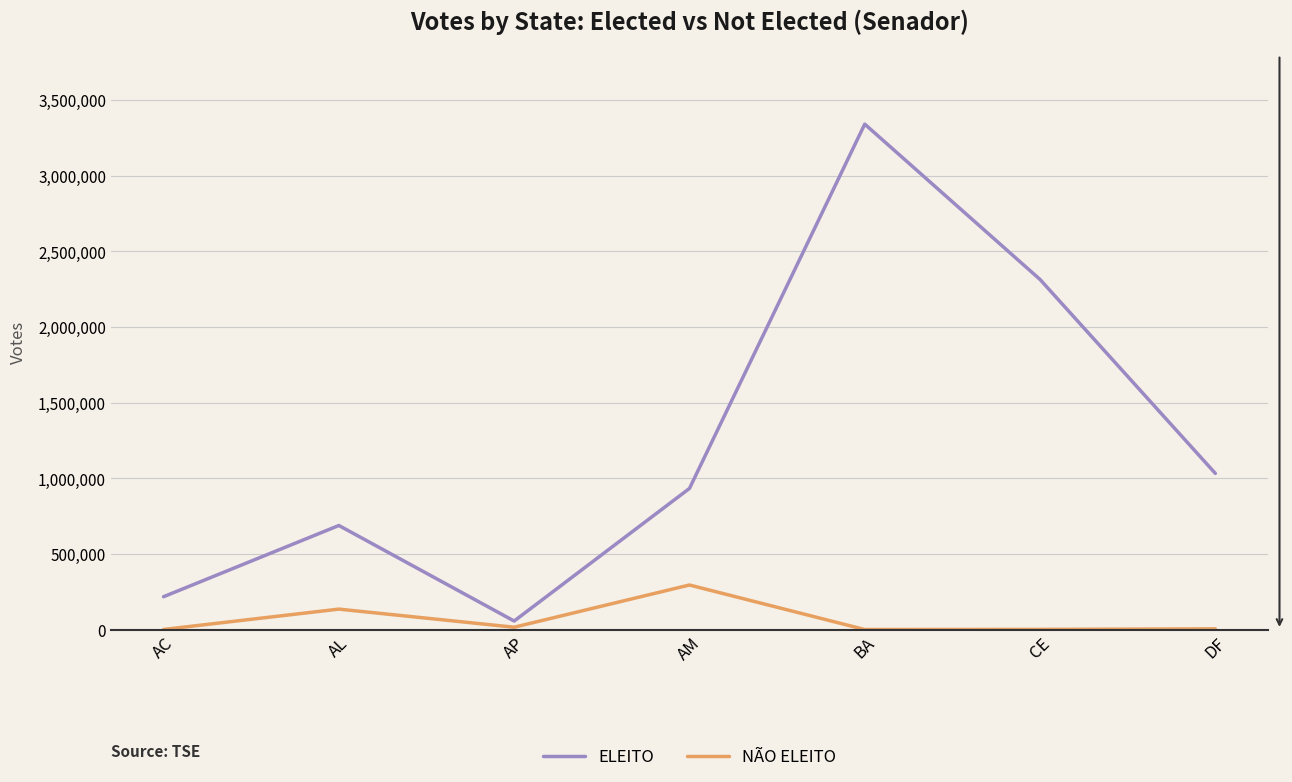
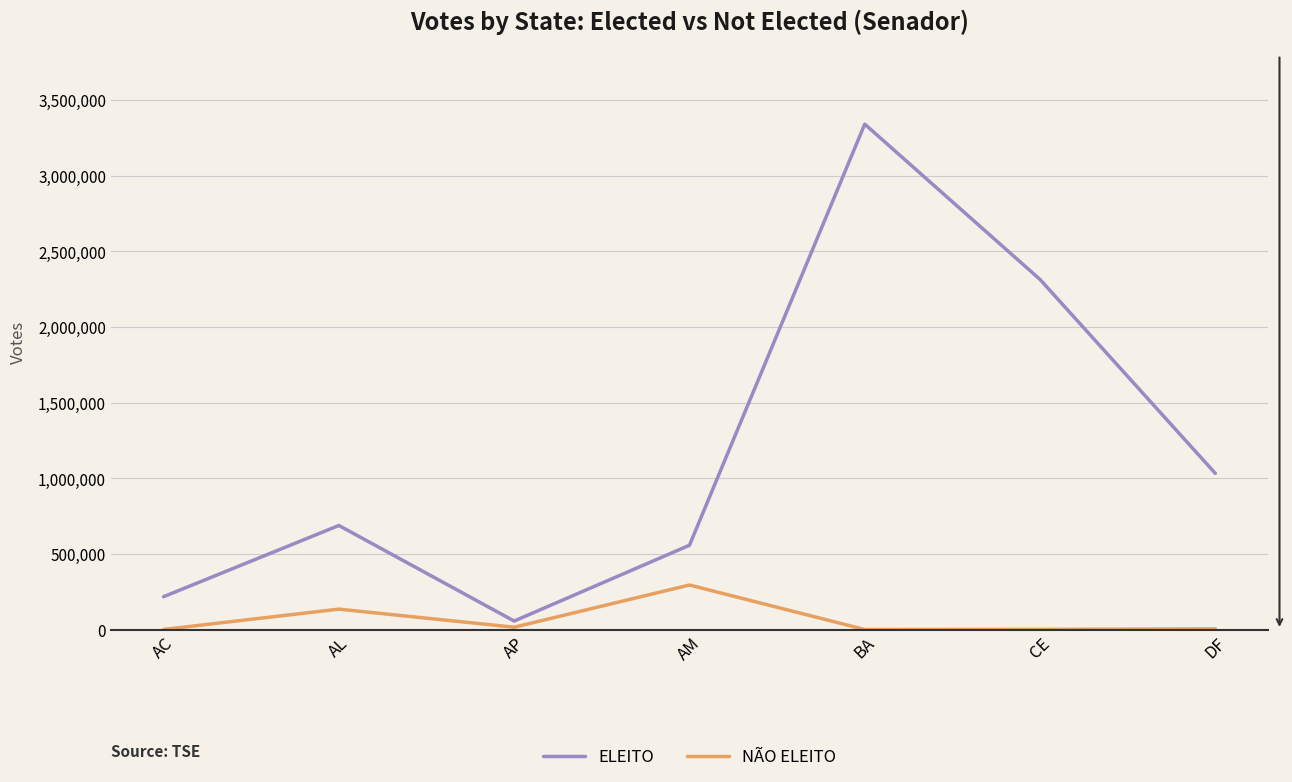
ELEITO, AM: 930,000 -> 560,000
